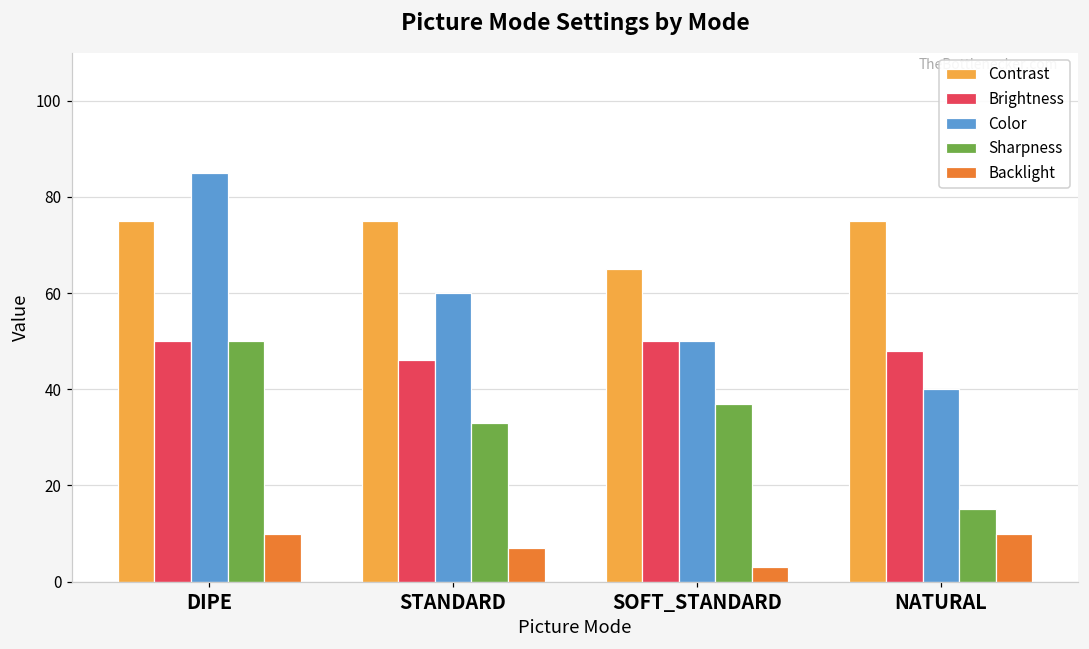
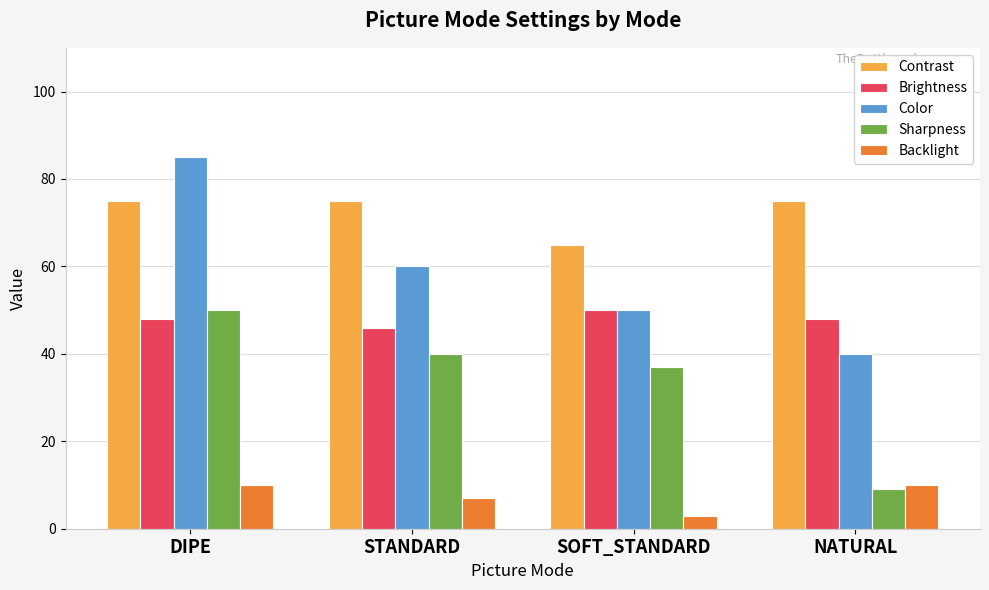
Brightness, DIPE: 50 -> 48
Sharpness, STANDARD: 33 -> 40
Sharpness, NATURAL: 15 -> 9
